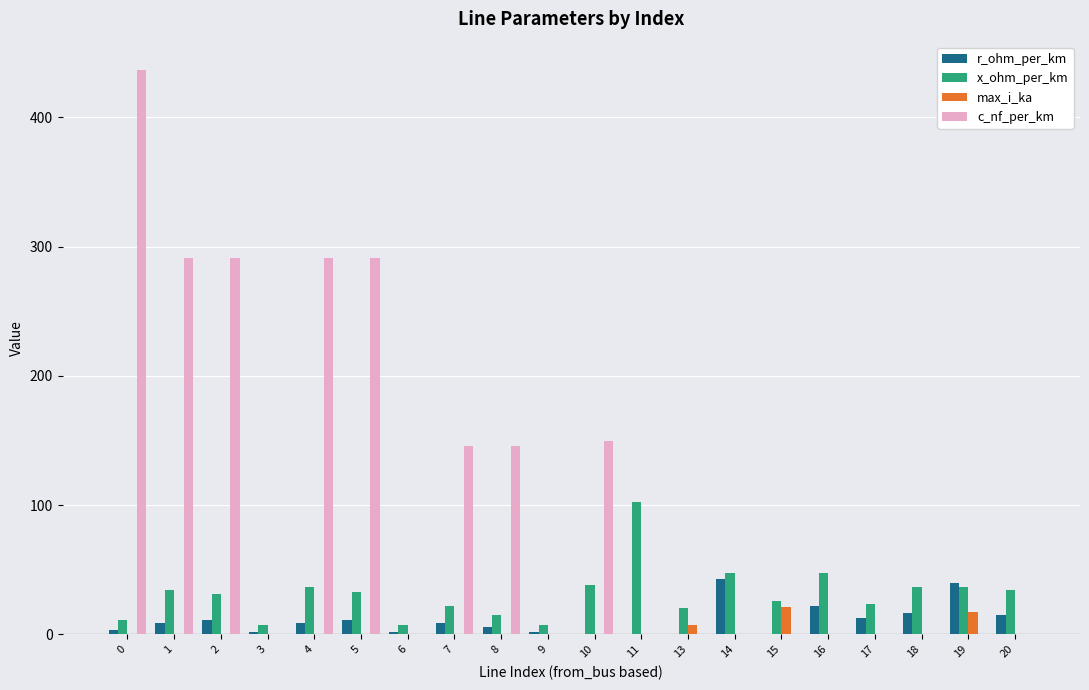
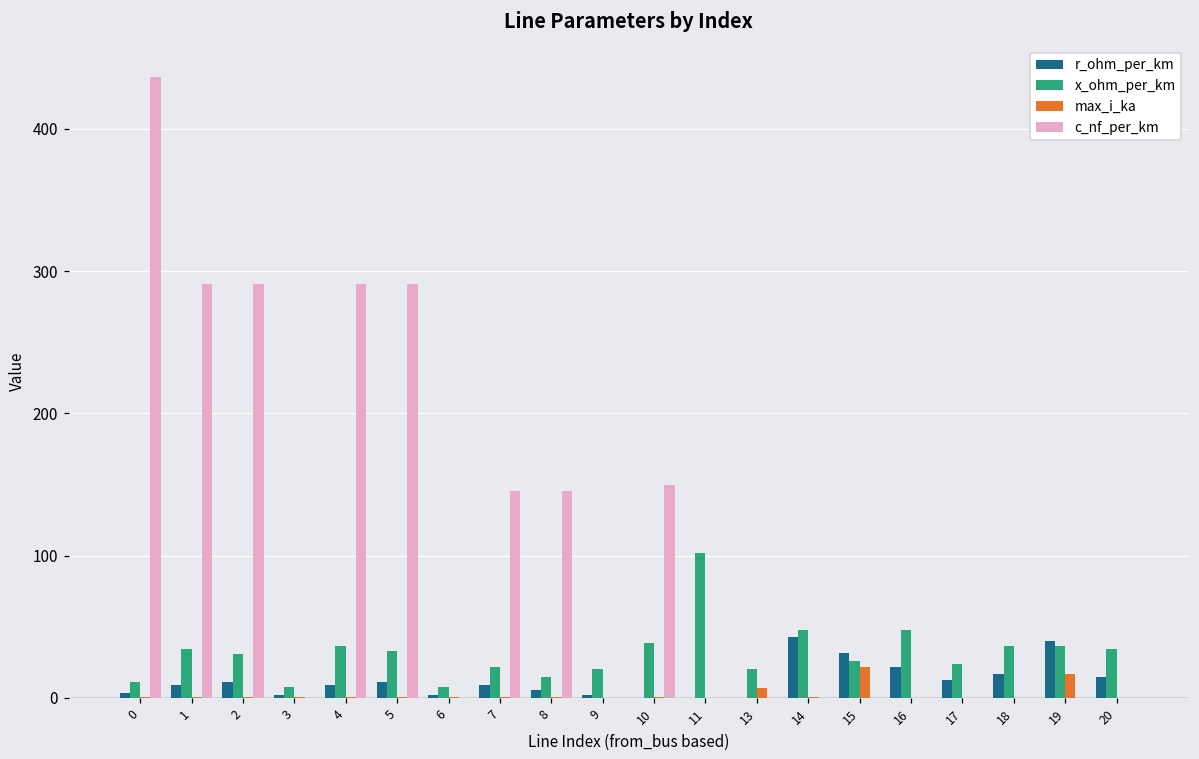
x_ohm_per_km, 9: 7 -> 20
r_ohm_per_km, 15: 0 -> 31
